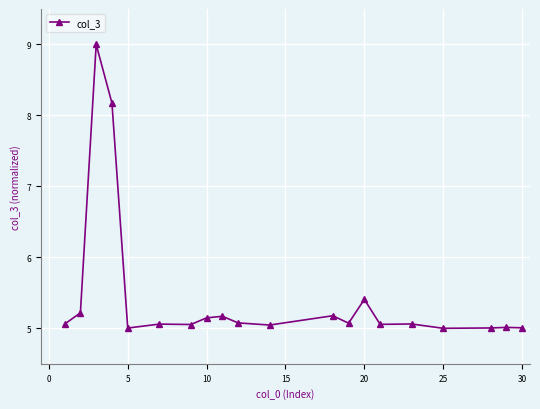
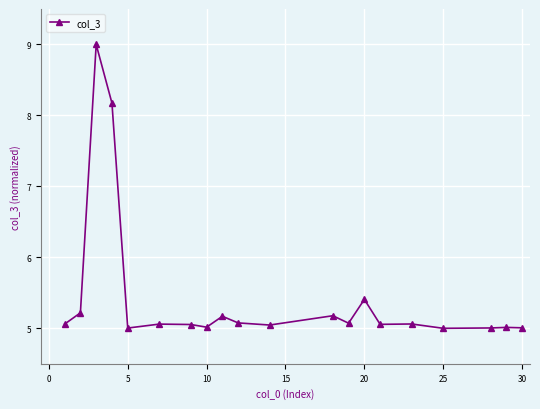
10: 5.1 -> 5.0
